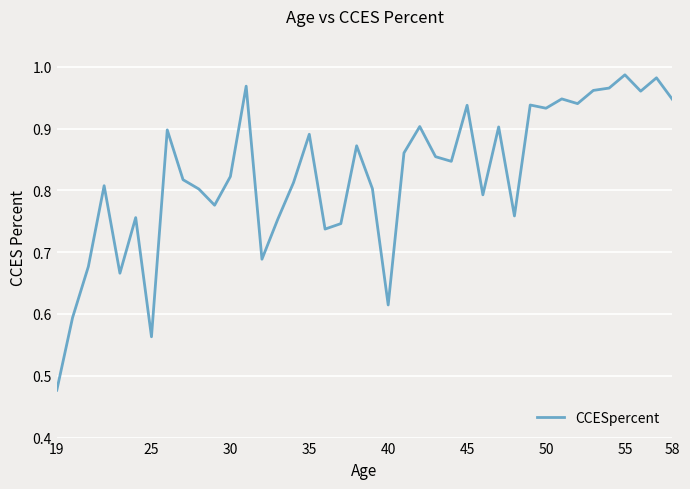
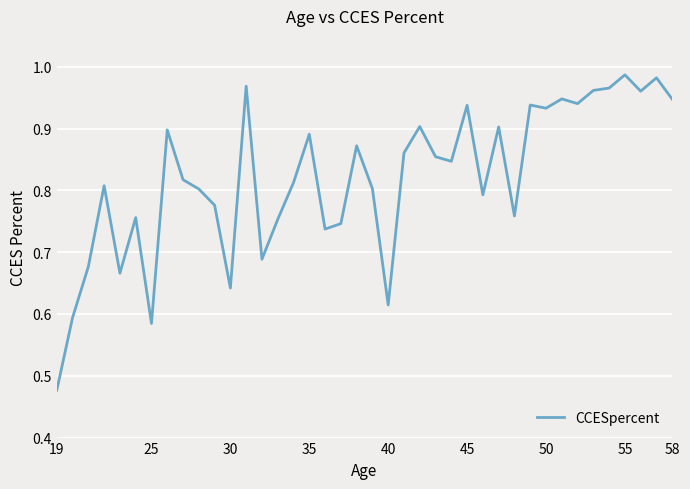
25: 0.56 -> 0.58
30: 0.82 -> 0.64
